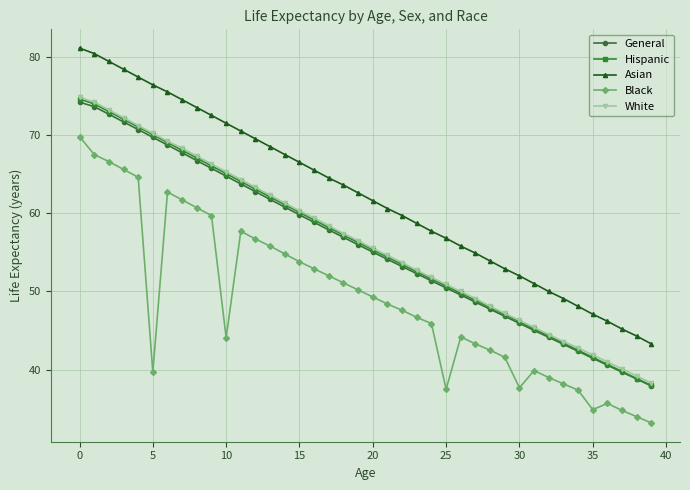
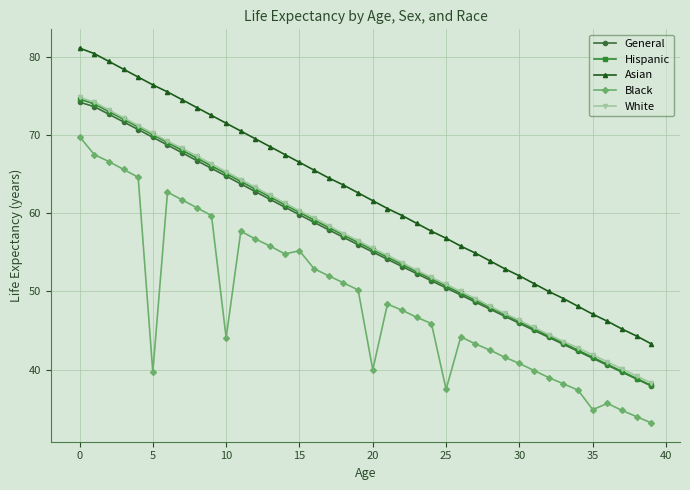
Black, 15: 54 -> 55
Black, 20: 49 -> 40
Black, 30: 38 -> 41
